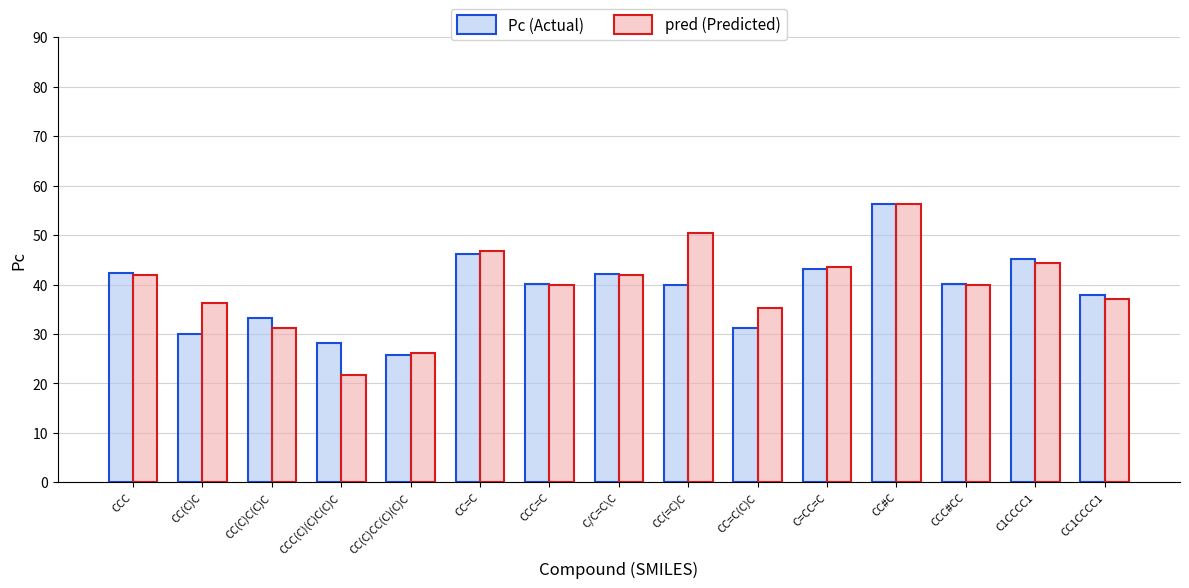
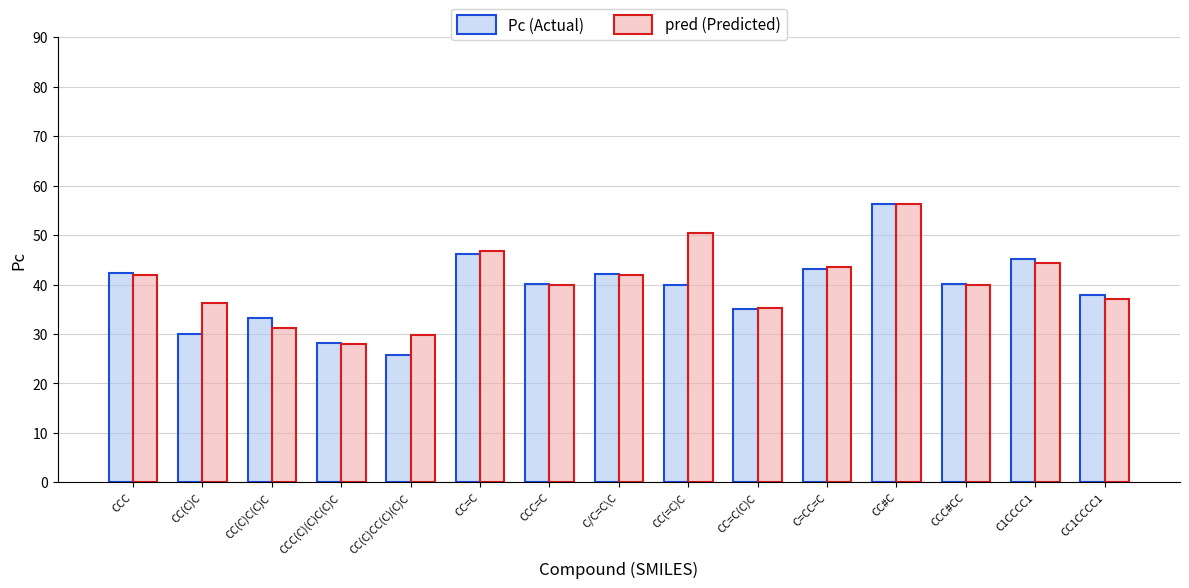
pred (Predicted), CCC(C)(C)C(C)C: 22 -> 28
pred (Predicted), CC(C)CC(C)(C)C: 26 -> 30
Pc (Actual), CC=C(C)C: 31 -> 35
